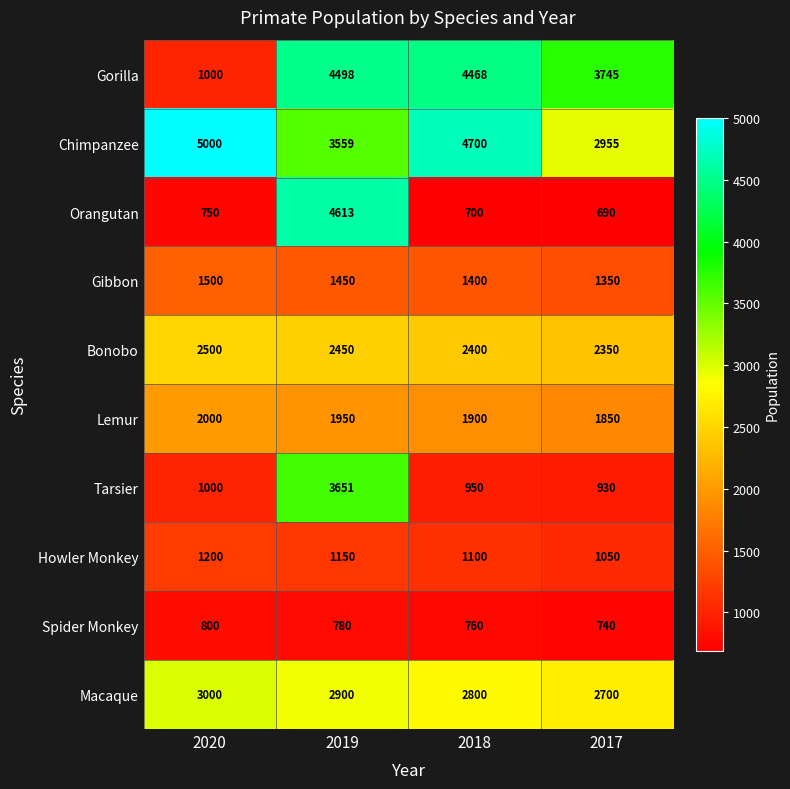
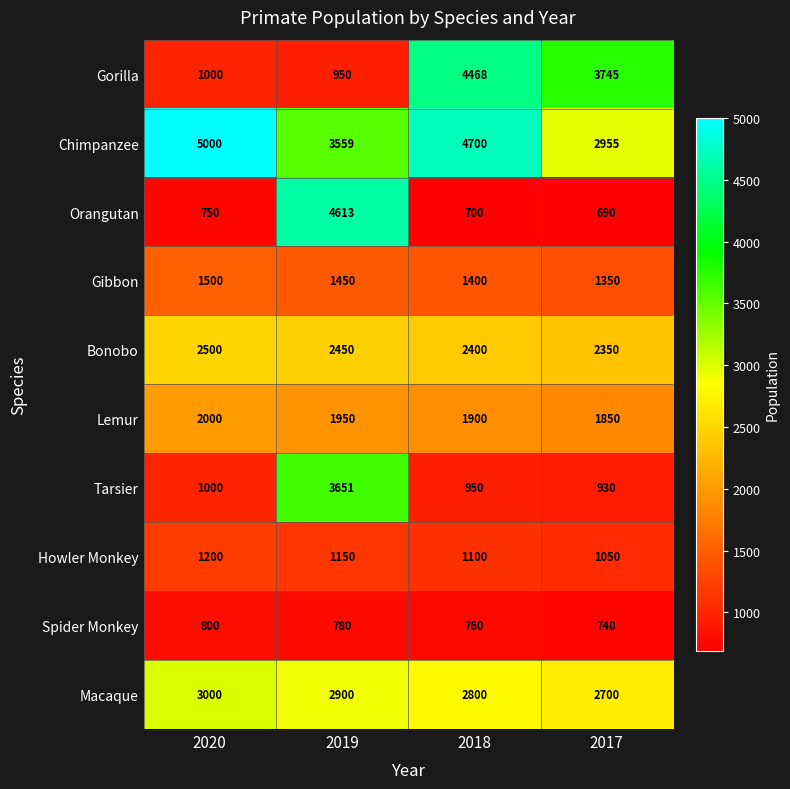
Gorilla, 2019: 4498 -> 950
